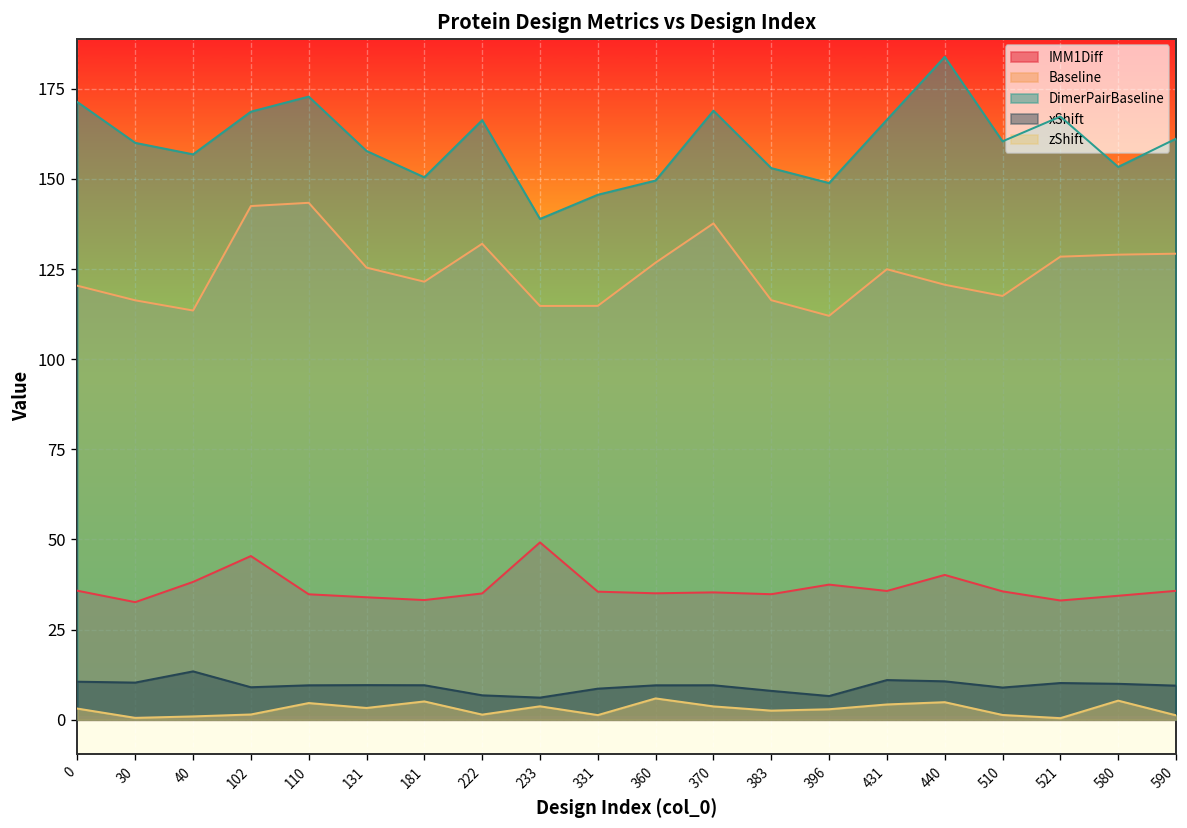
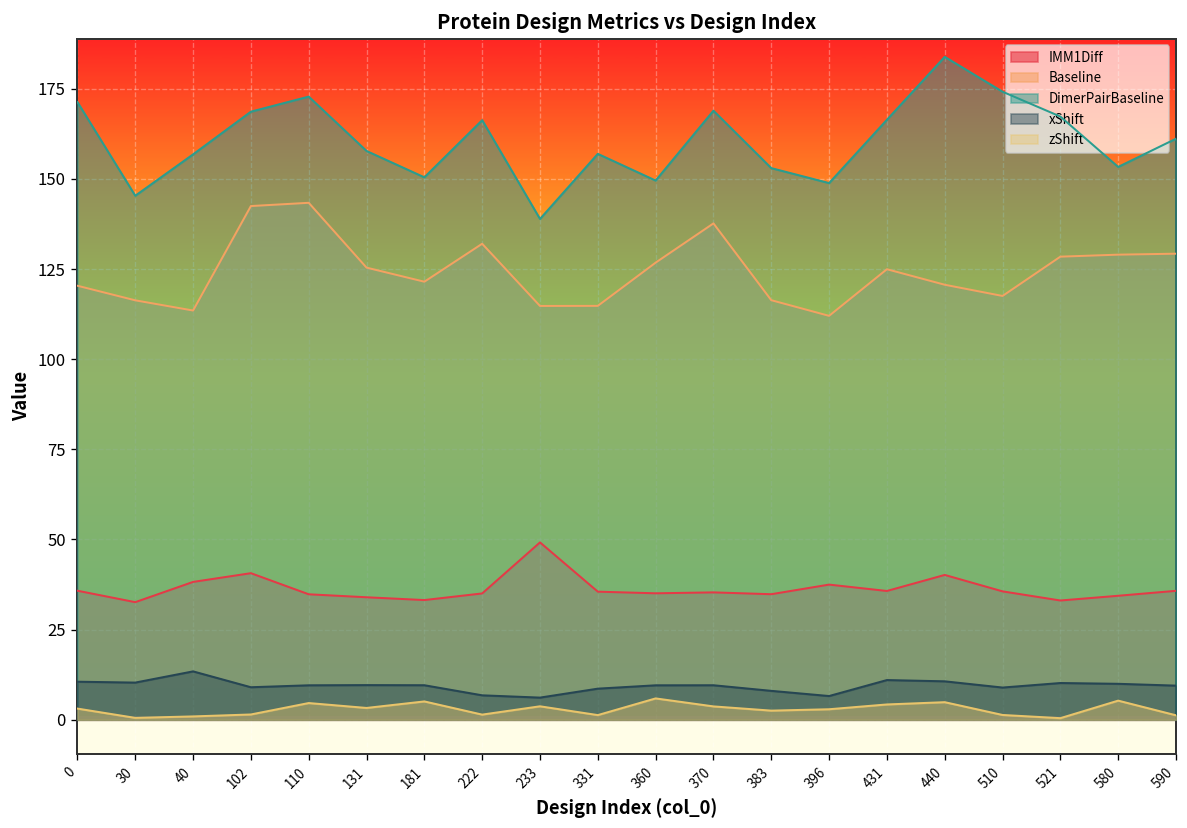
DimerPairBaseline, 30: 160 -> 145
IMM1Diff, 102: 45 -> 41
DimerPairBaseline, 331: 146 -> 157
DimerPairBaseline, 510: 160 -> 174
